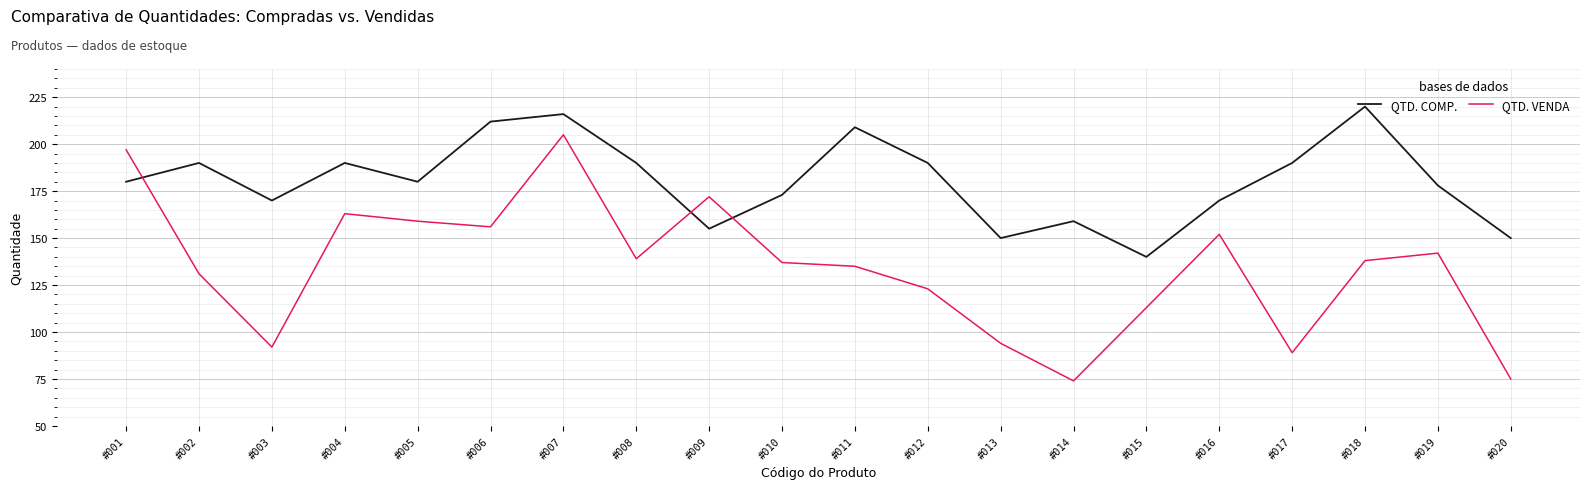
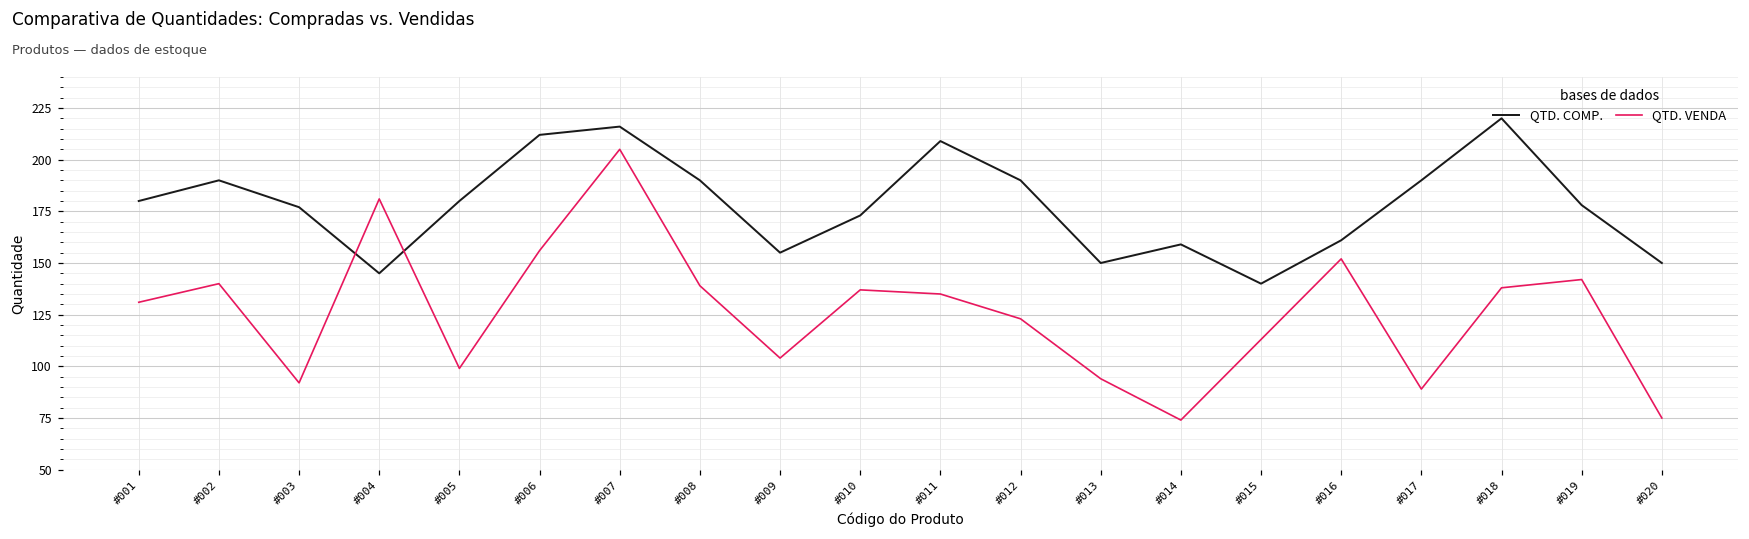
QTD. VENDA, #001: 197 -> 131
QTD. VENDA, #002: 131 -> 140
QTD. COMP., #003: 170 -> 177
QTD. COMP., #004: 190 -> 145
QTD. VENDA, #004: 163 -> 181
QTD. VENDA, #005: 159 -> 99
QTD. VENDA, #009: 172 -> 104
QTD. COMP., #016: 170 -> 161
